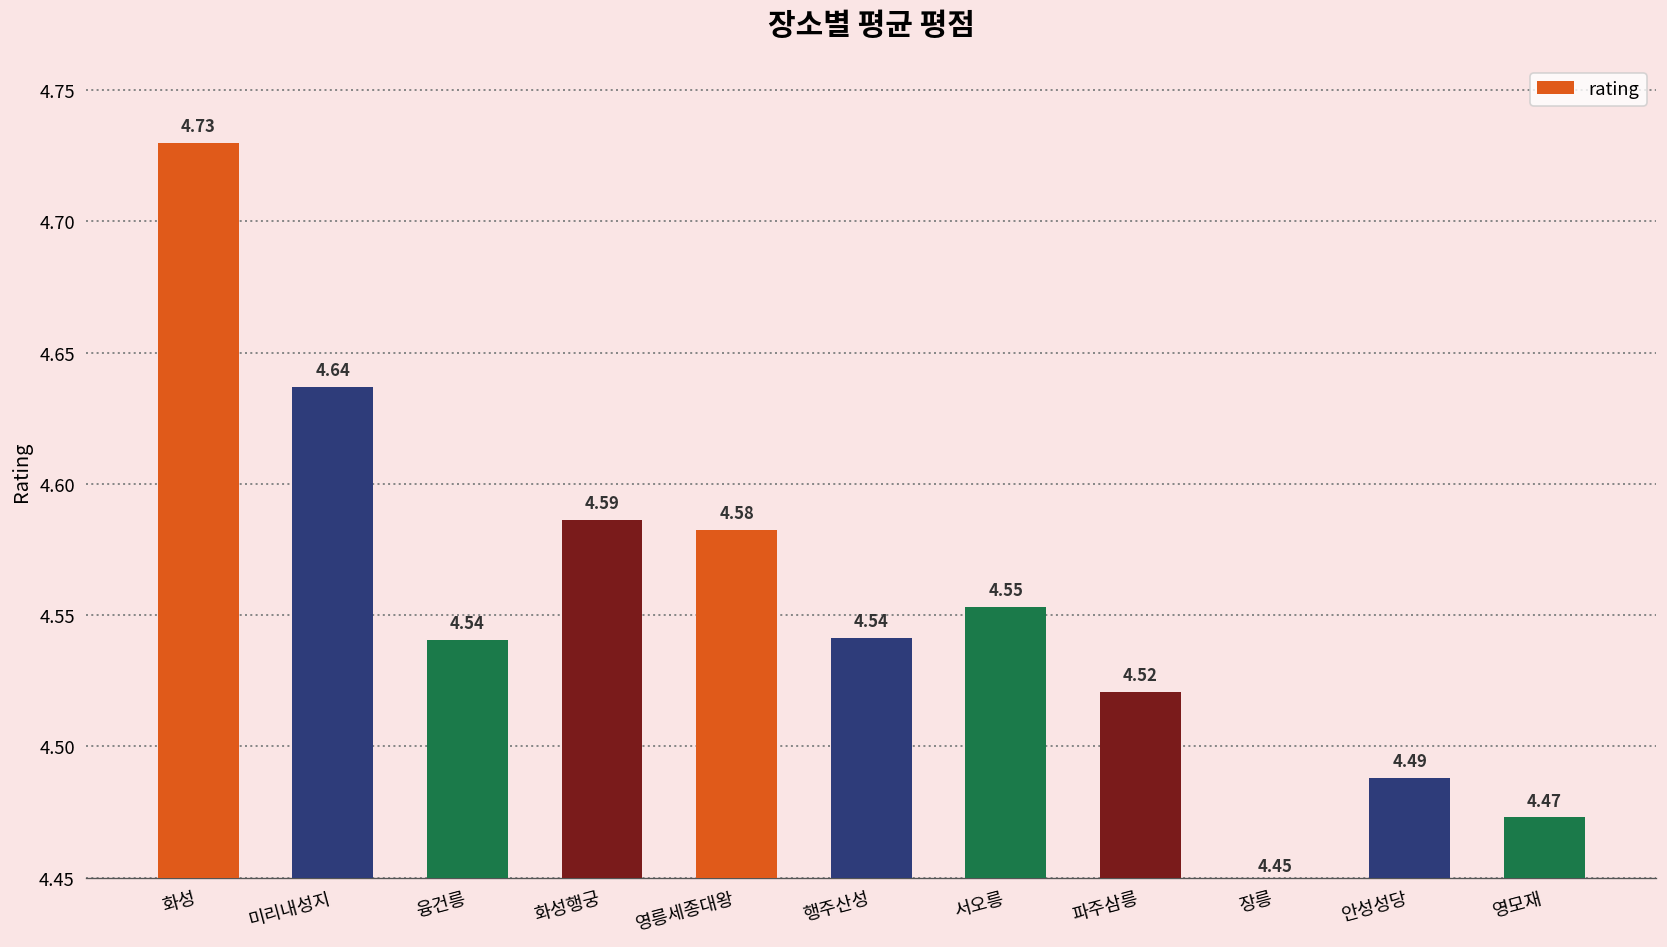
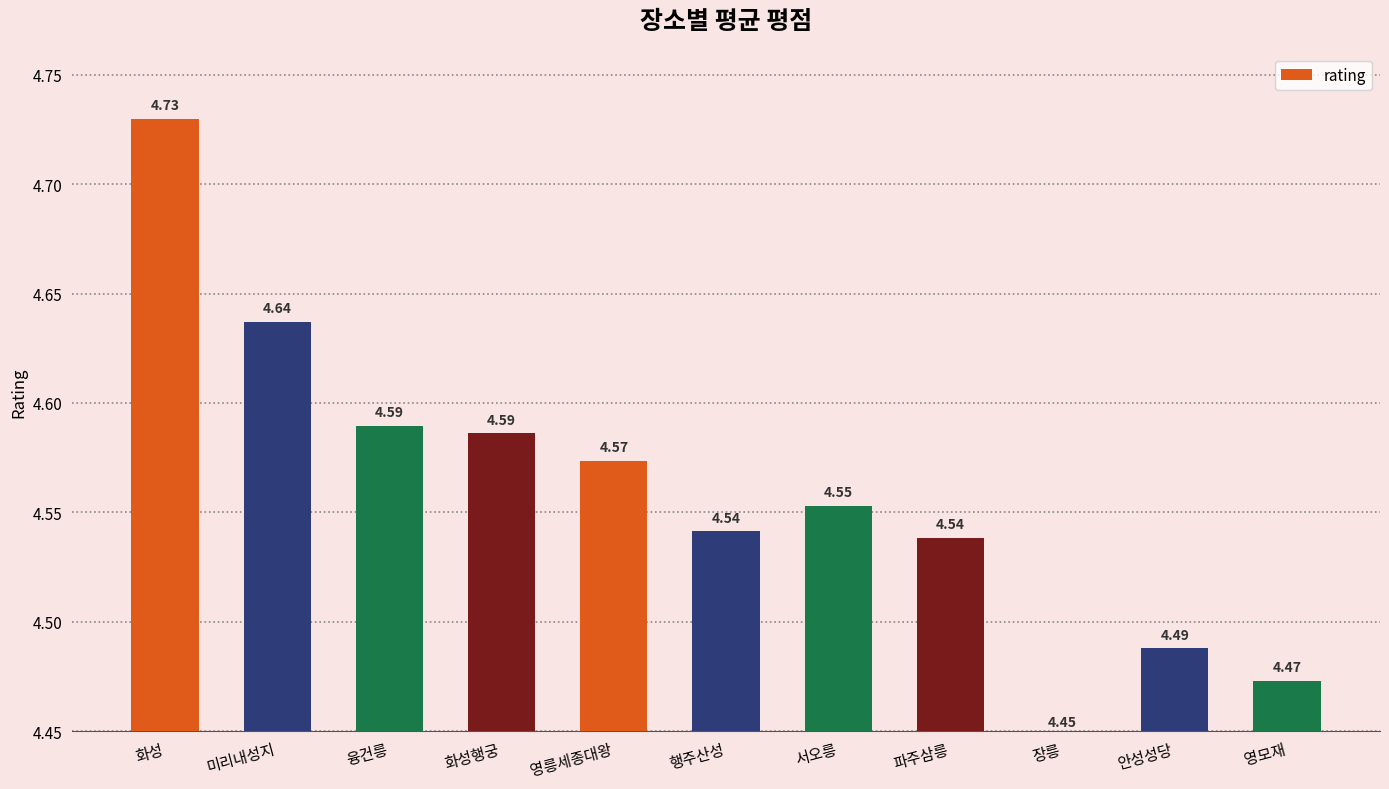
융건릉: 4.54 -> 4.59
영릉세종대왕: 4.58 -> 4.57
파주삼릉: 4.52 -> 4.54
